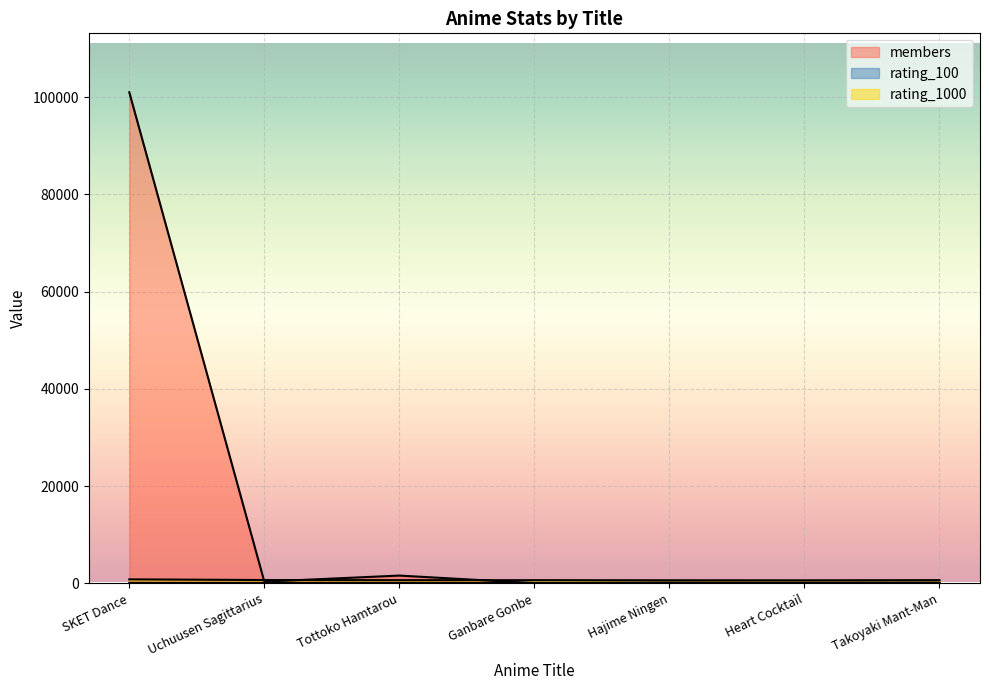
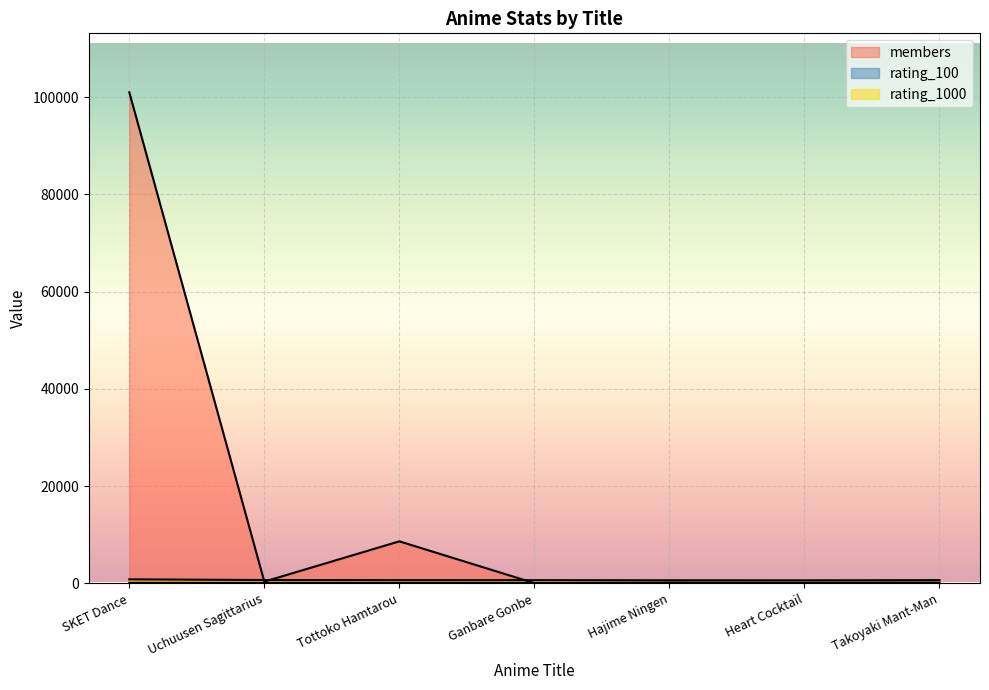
members, Tottoko Hamtarou: 2000 -> 9000
